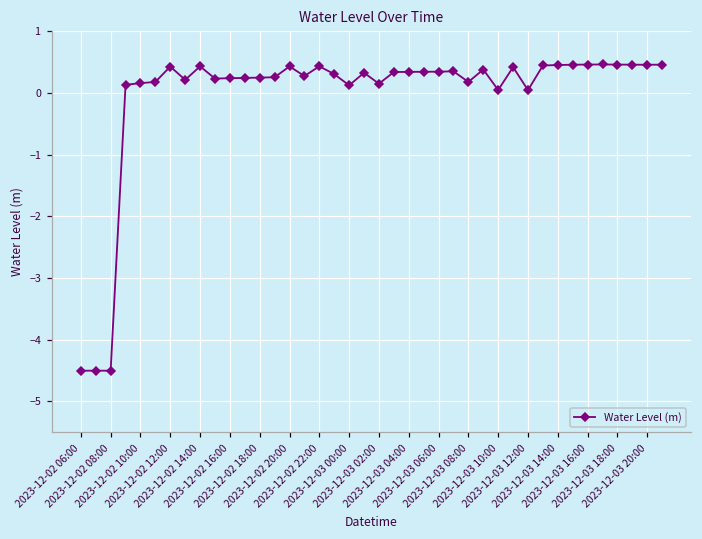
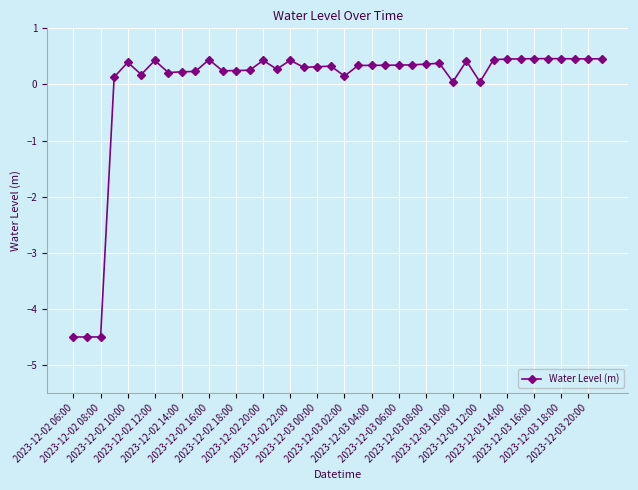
2023-12-02 10:00: 0.2 -> 0.4
2023-12-02 14:00: 0.4 -> 0.2
2023-12-02 16:00: 0.2 -> 0.4
2023-12-03 00:00: 0.1 -> 0.3
2023-12-03 08:00: 0.2 -> 0.4
